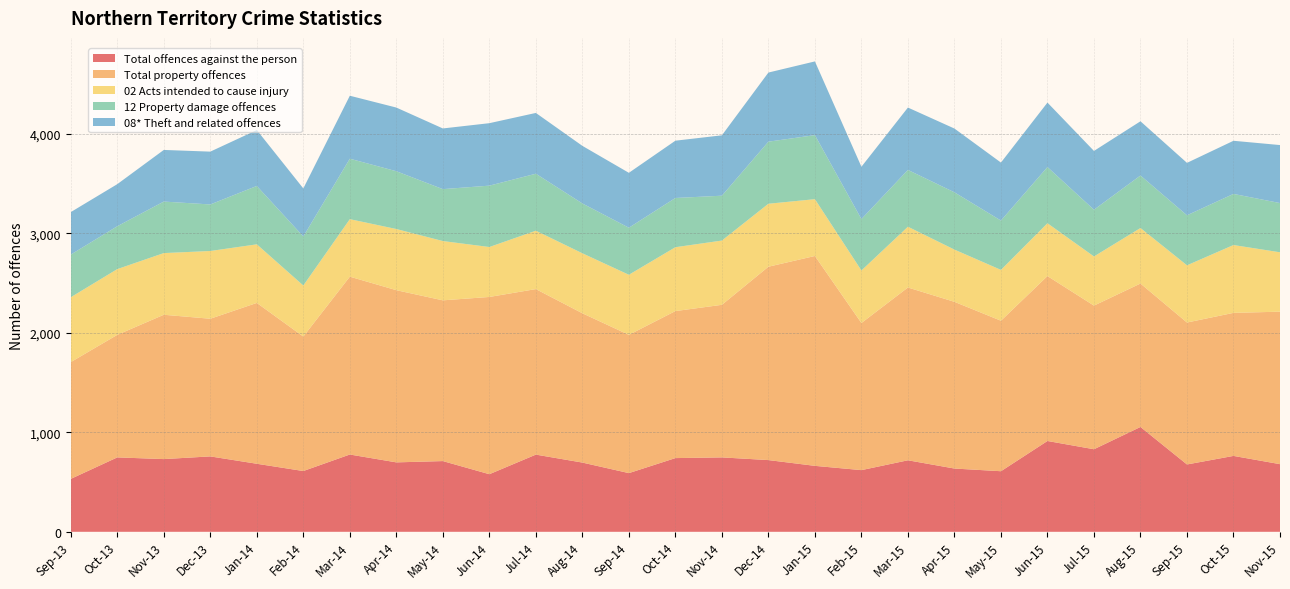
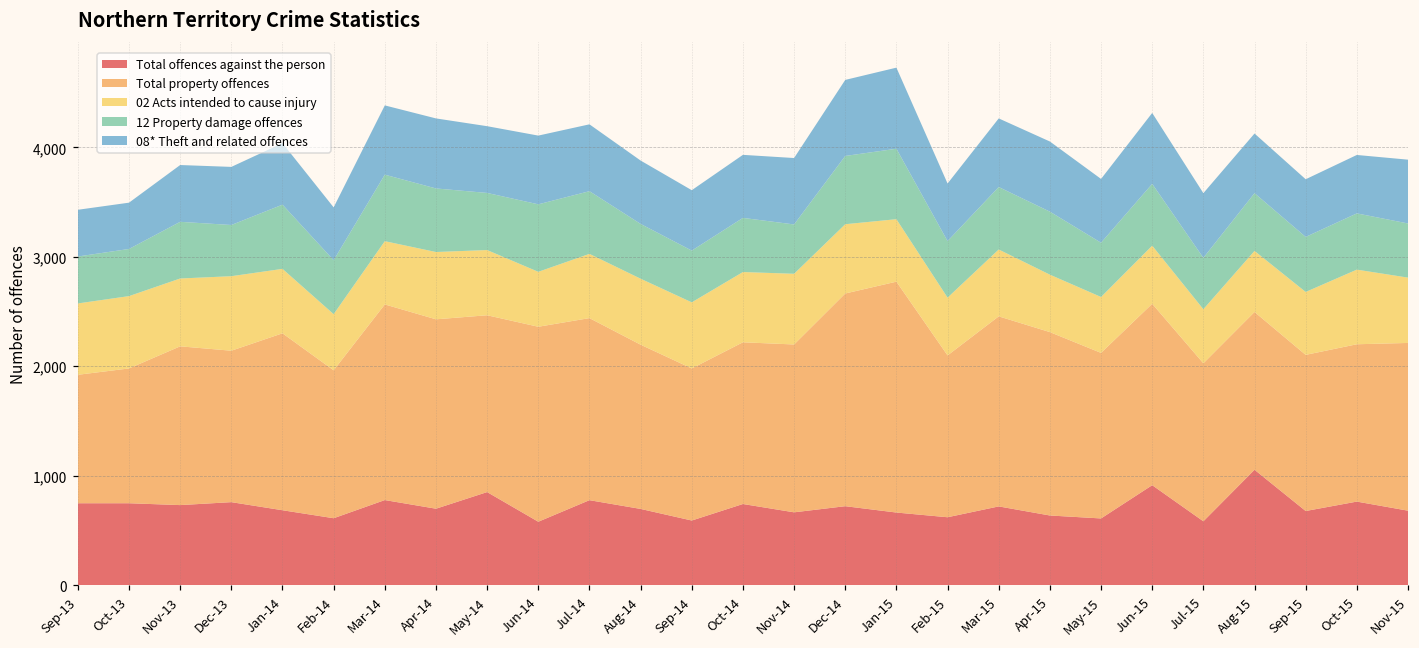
Total offences against the person, Sep-13: 500 -> 700
Total offences against the person, May-14: 700 -> 900
Total offences against the person, Nov-14: 750 -> 670
Total offences against the person, Jul-15: 800 -> 600
